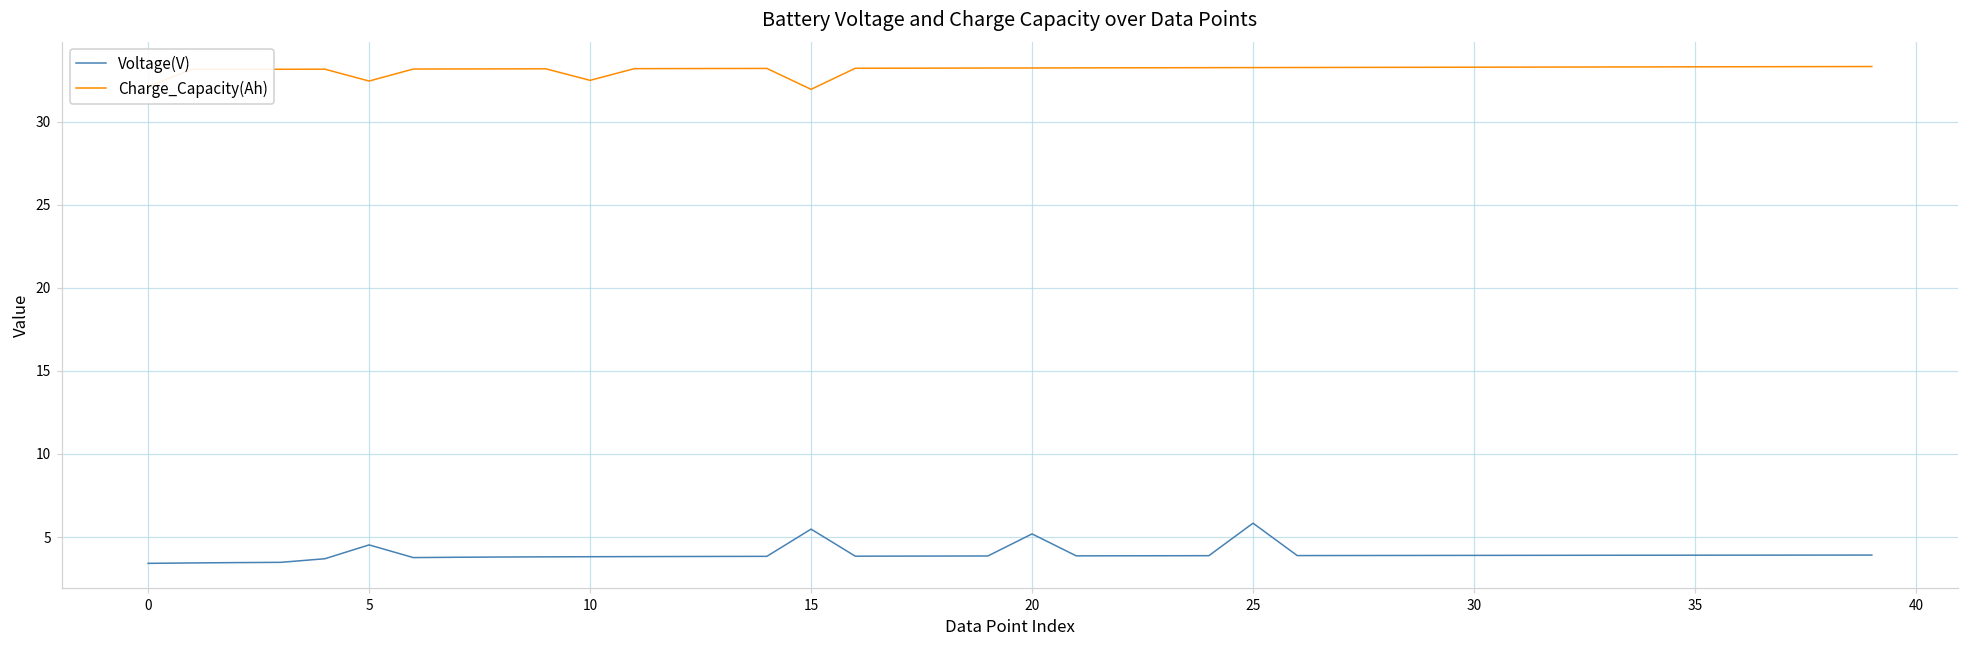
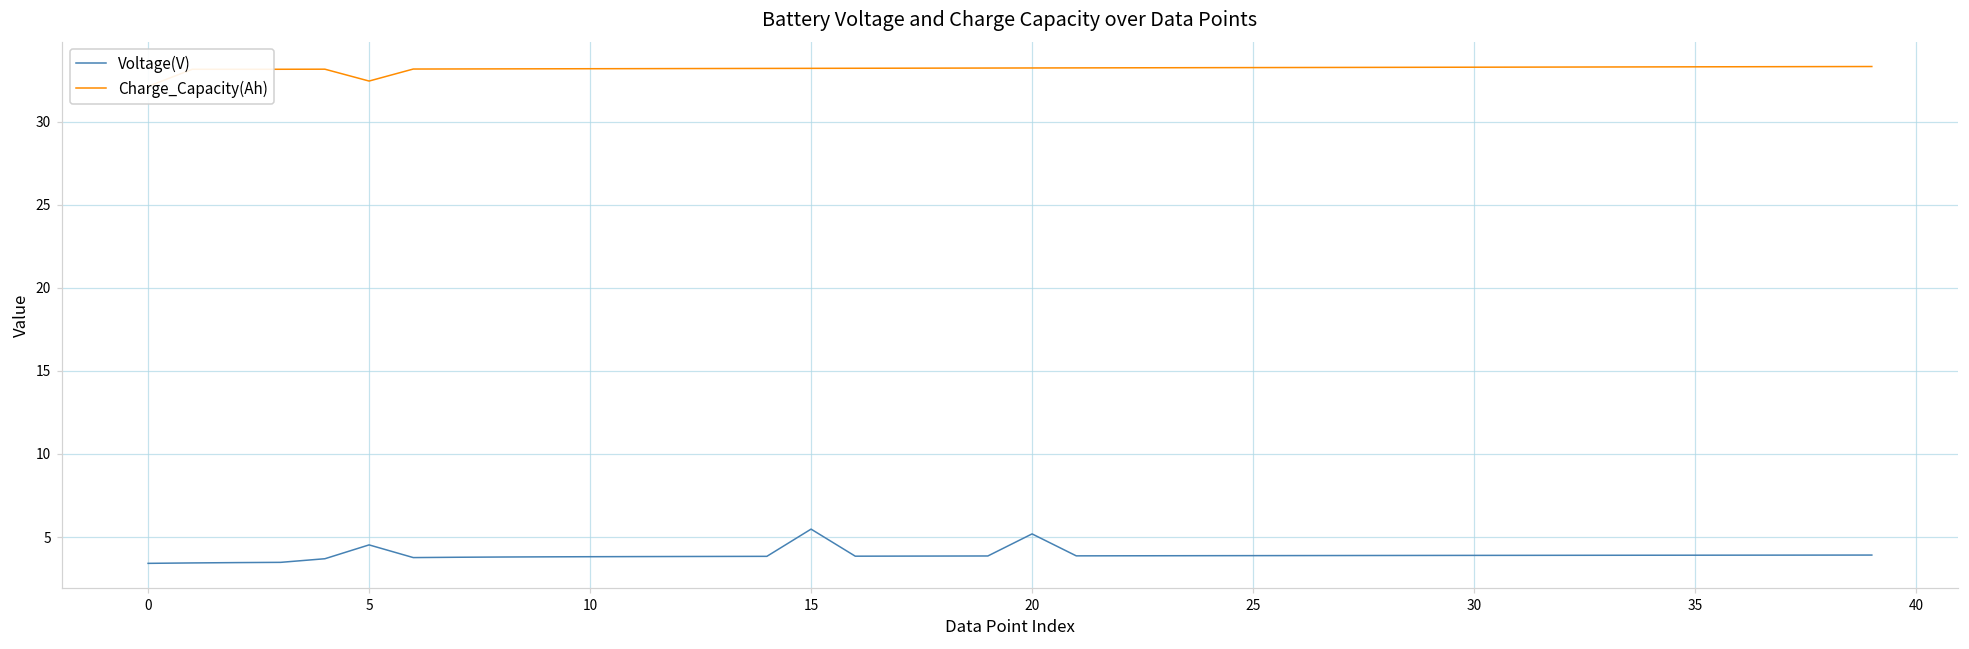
Charge_Capacity(Ah), 10: 32.5 -> 33.2
Charge_Capacity(Ah), 15: 31.9 -> 33.2
Voltage(V), 25: 5.8 -> 3.9
